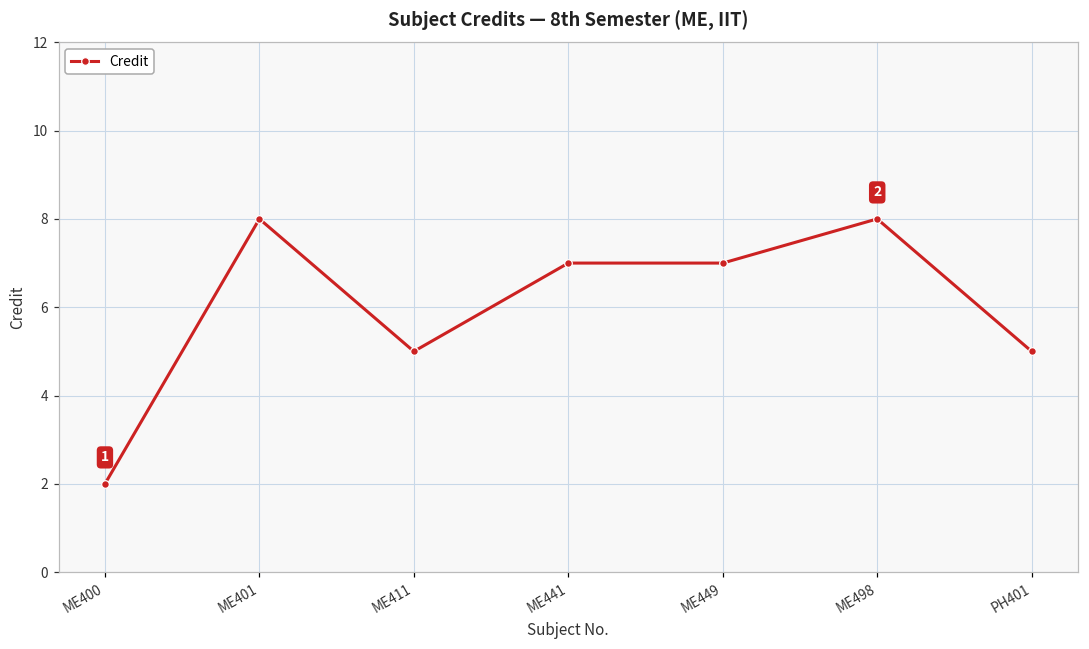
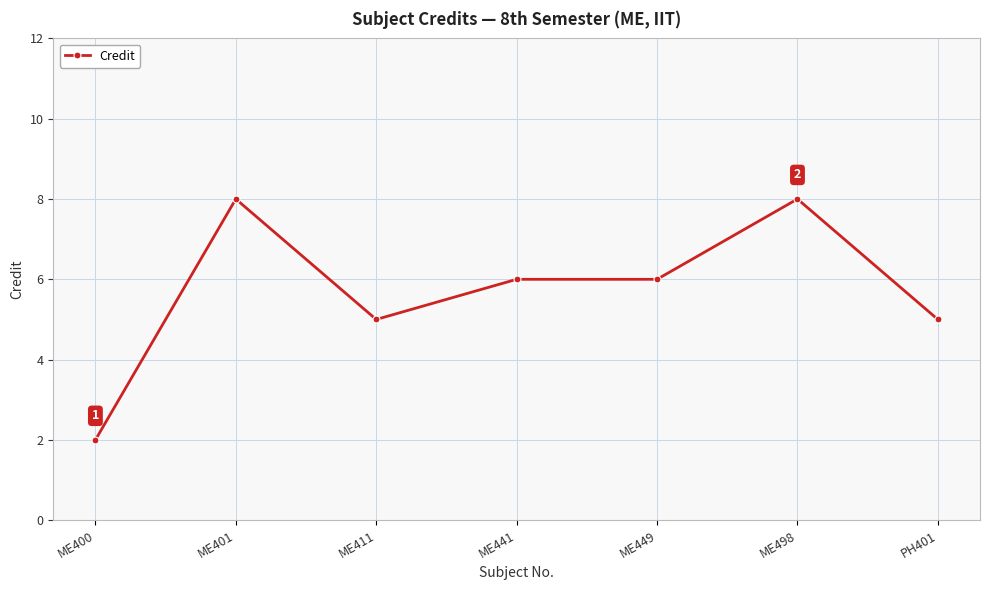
ME441: 7 -> 6
ME449: 7 -> 6
